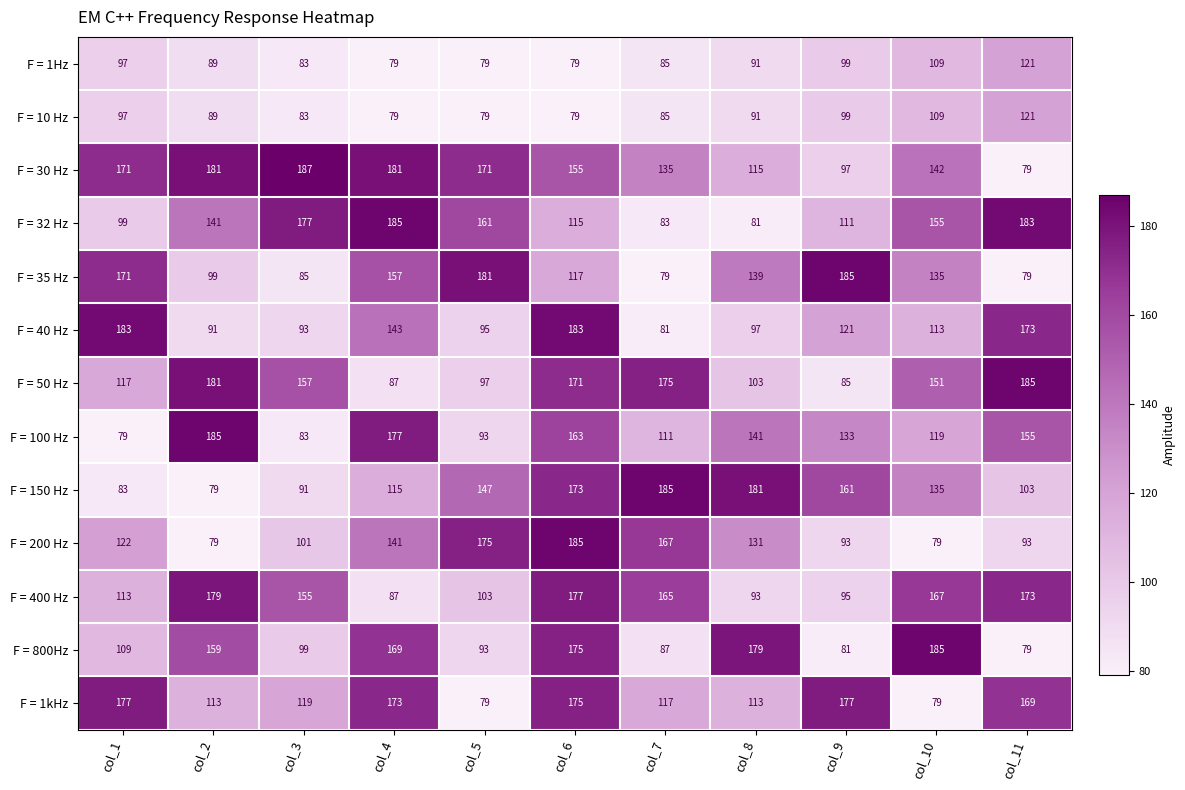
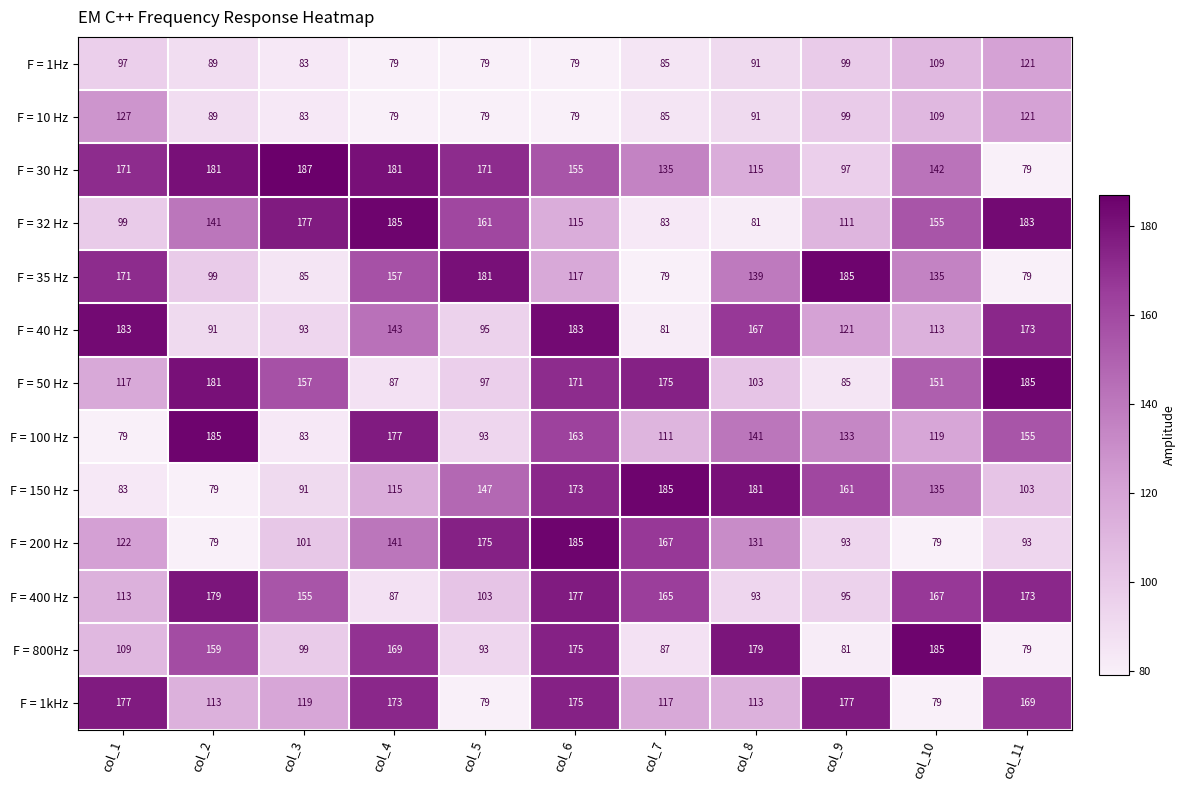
F = 10 Hz, col_1: 97 -> 127
F = 40 Hz, col_8: 97 -> 167
